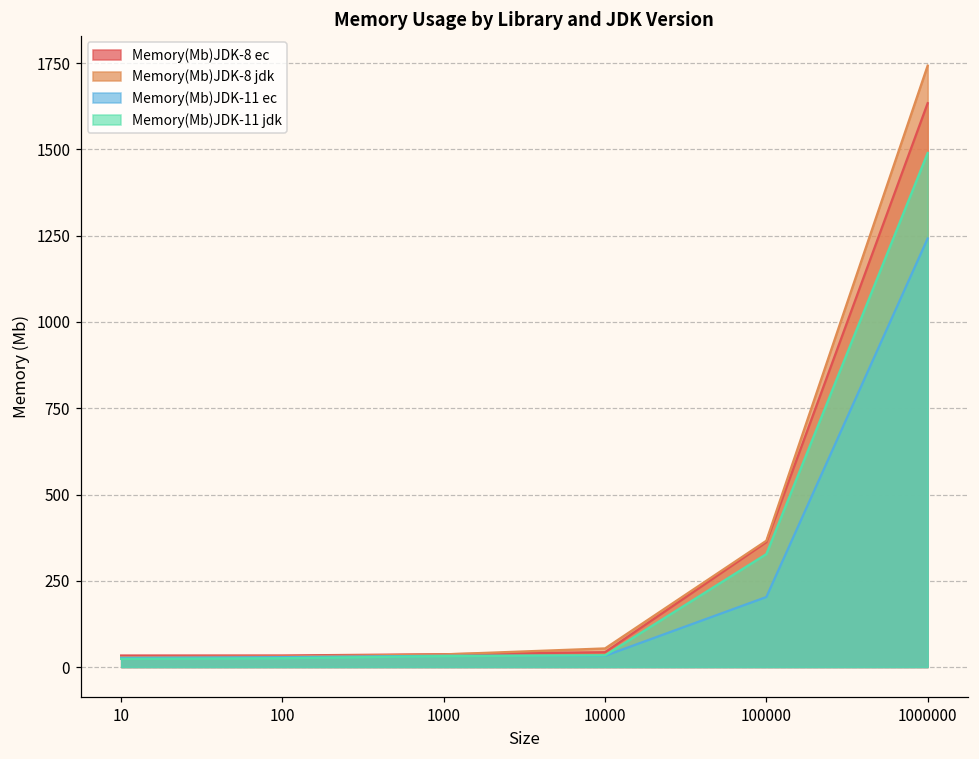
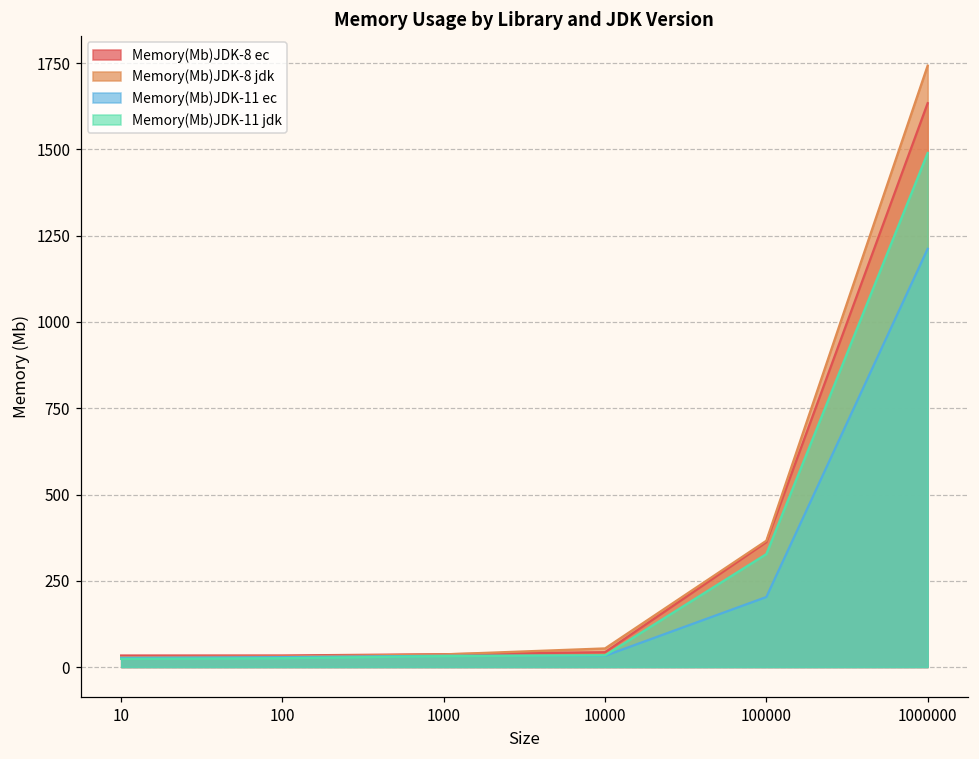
Memory(Mb)JDK-11 ec, 1000000: 1240 -> 1210
